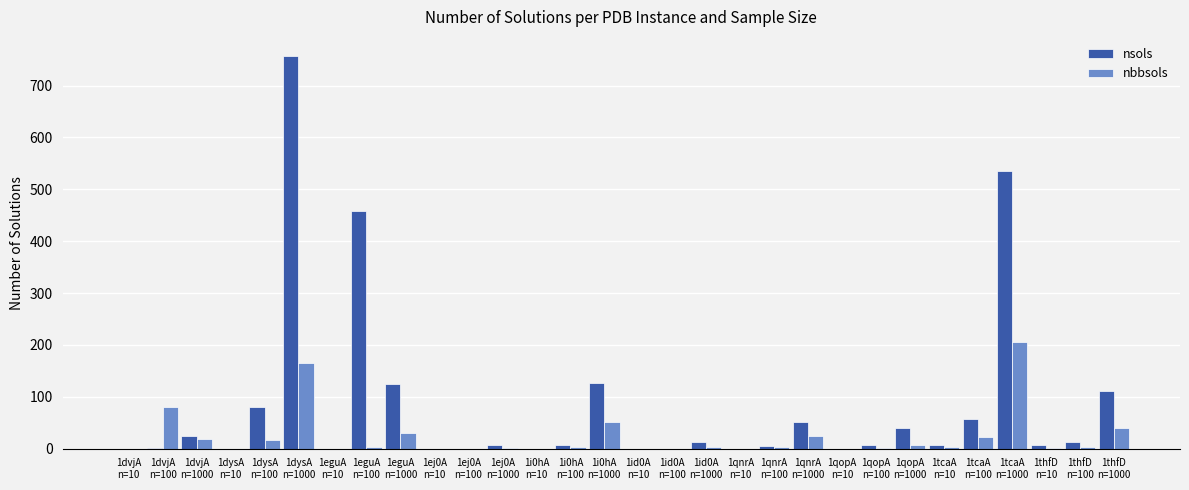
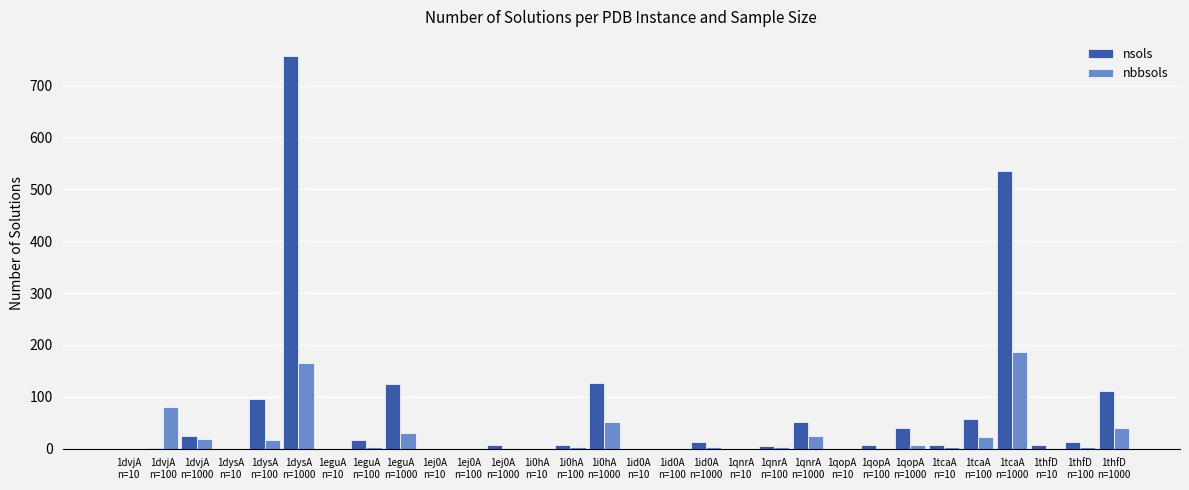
nsols, 1dysA n=100: 80 -> 100
nsols, 1eguA n=100: 460 -> 20
nbbsols, 1tcaA n=1000: 210 -> 190
